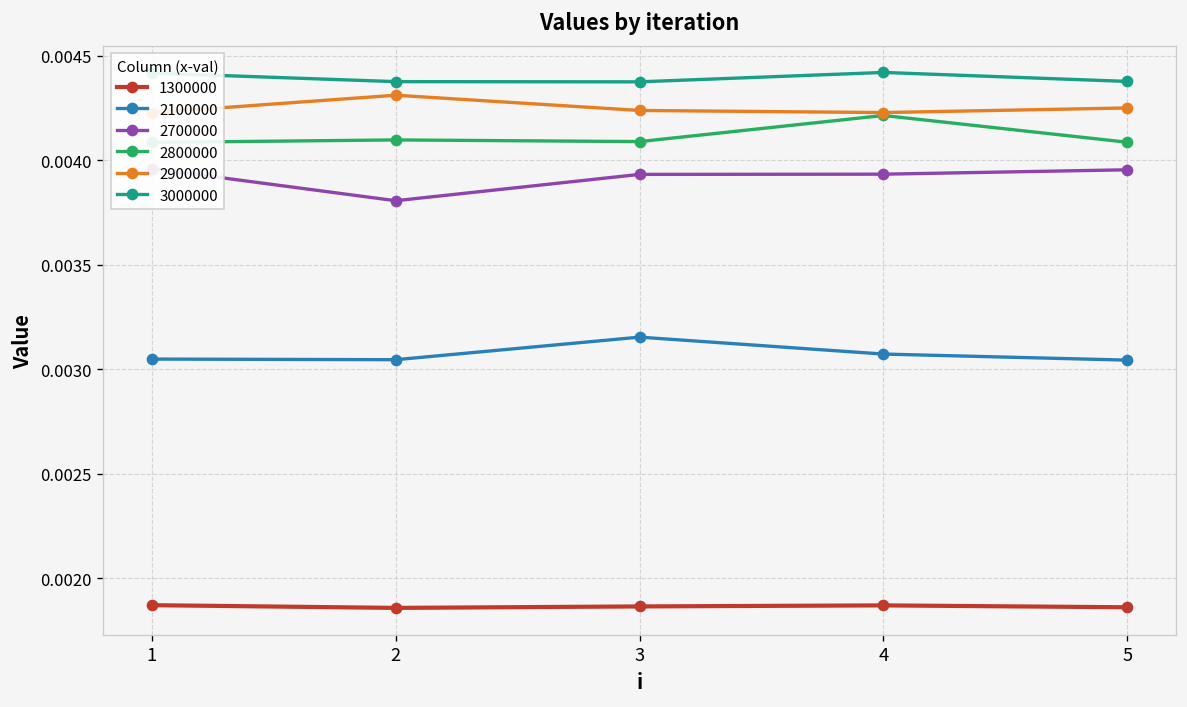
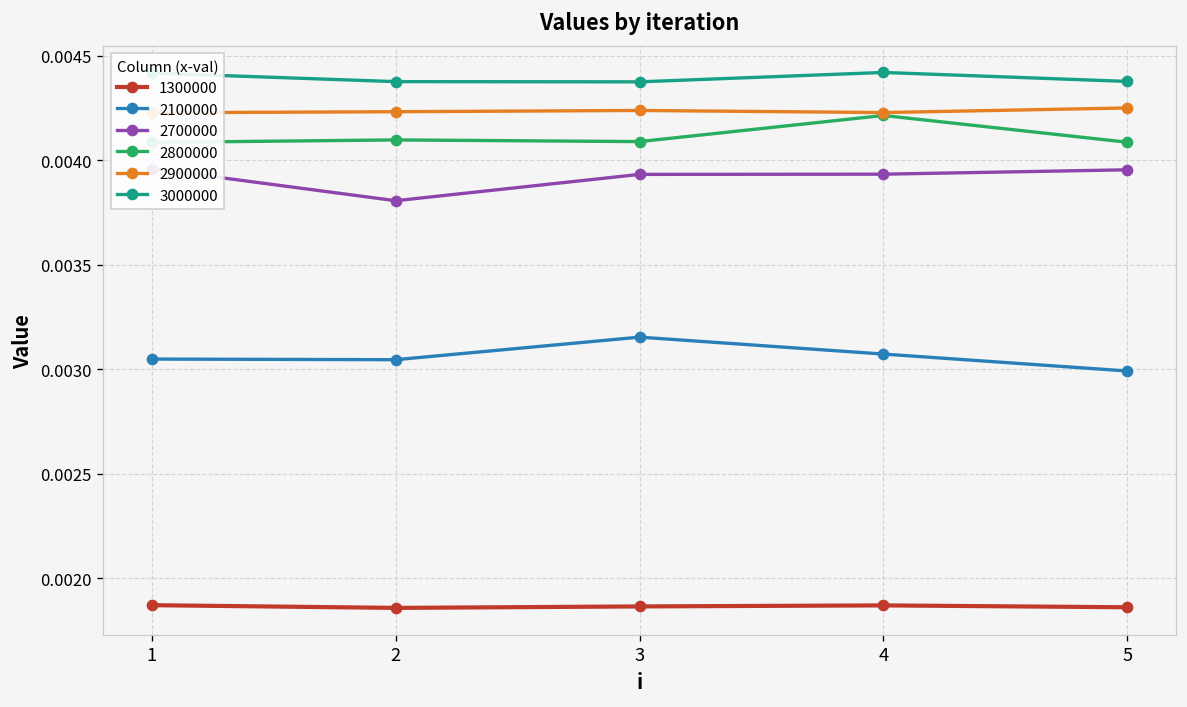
2900000, 2: 0.00431 -> 0.00423
2100000, 5: 0.00304 -> 0.00299
